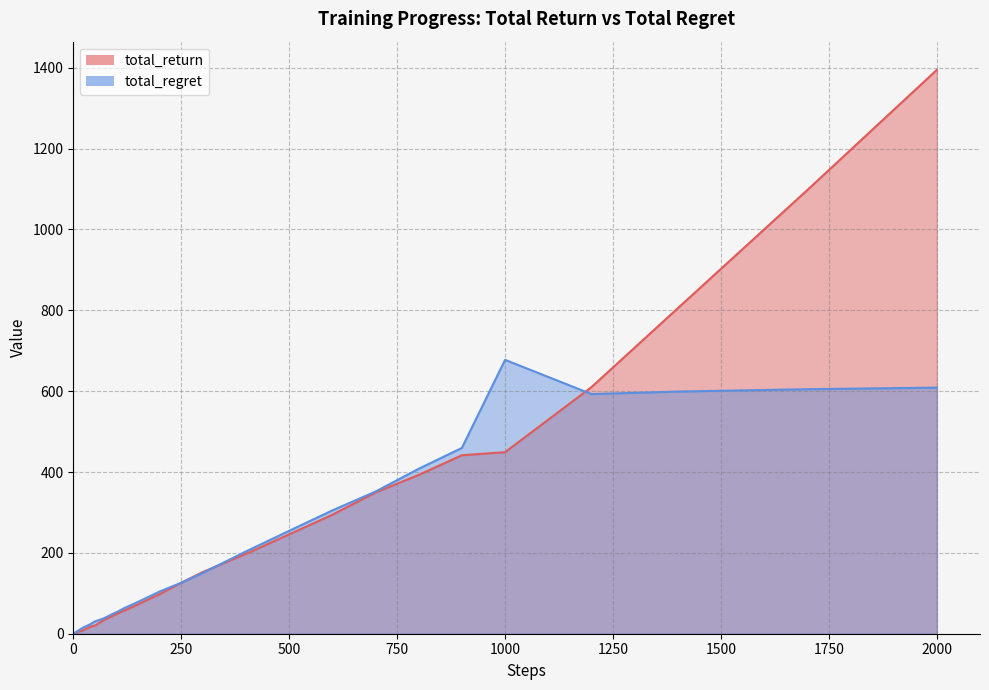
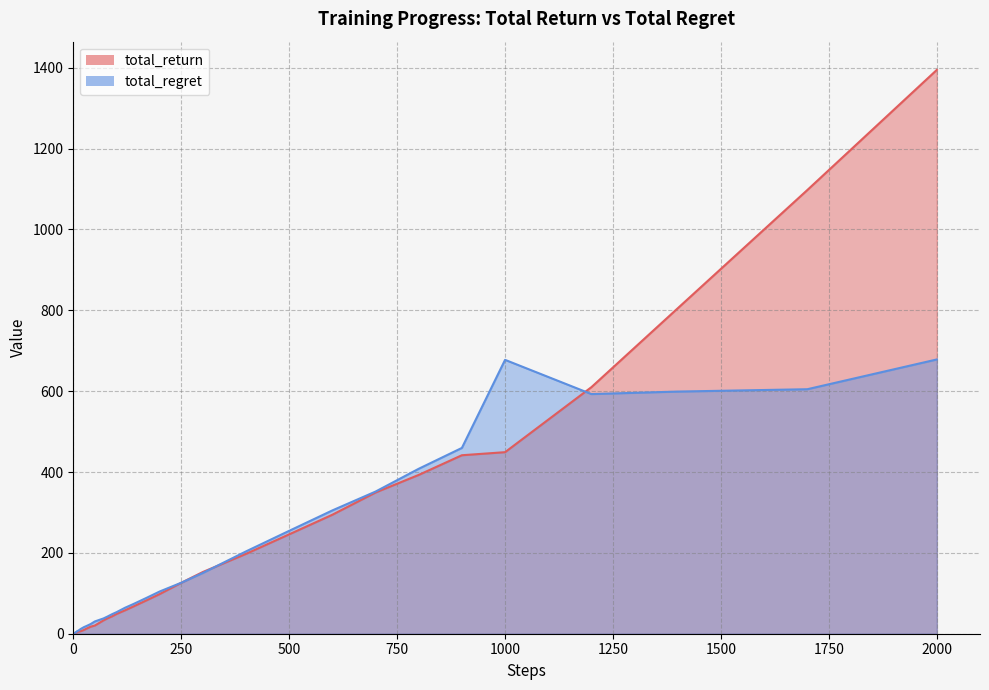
total_regret, 2000: 610 -> 680
